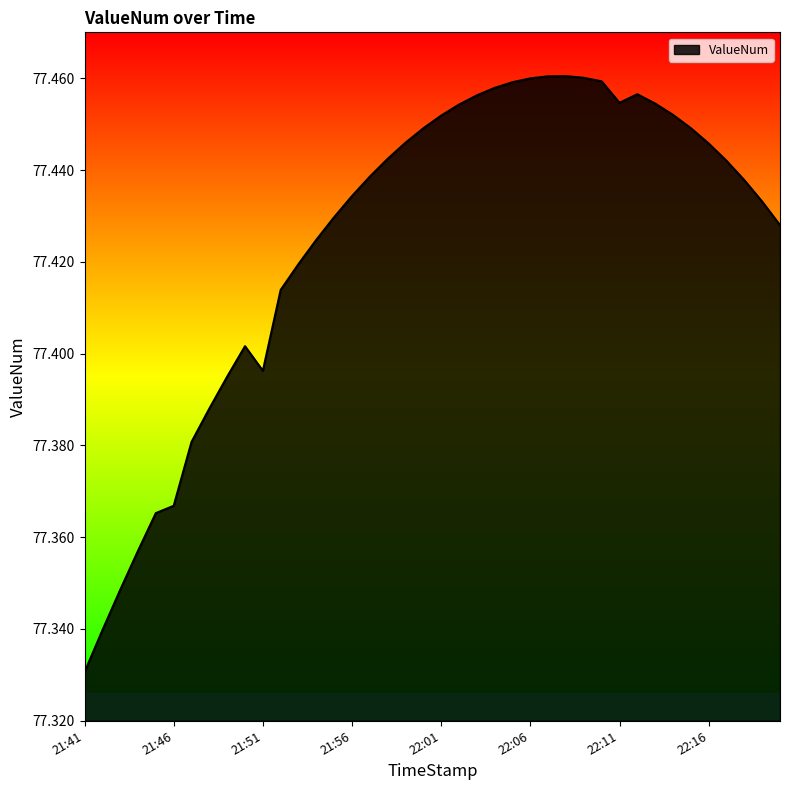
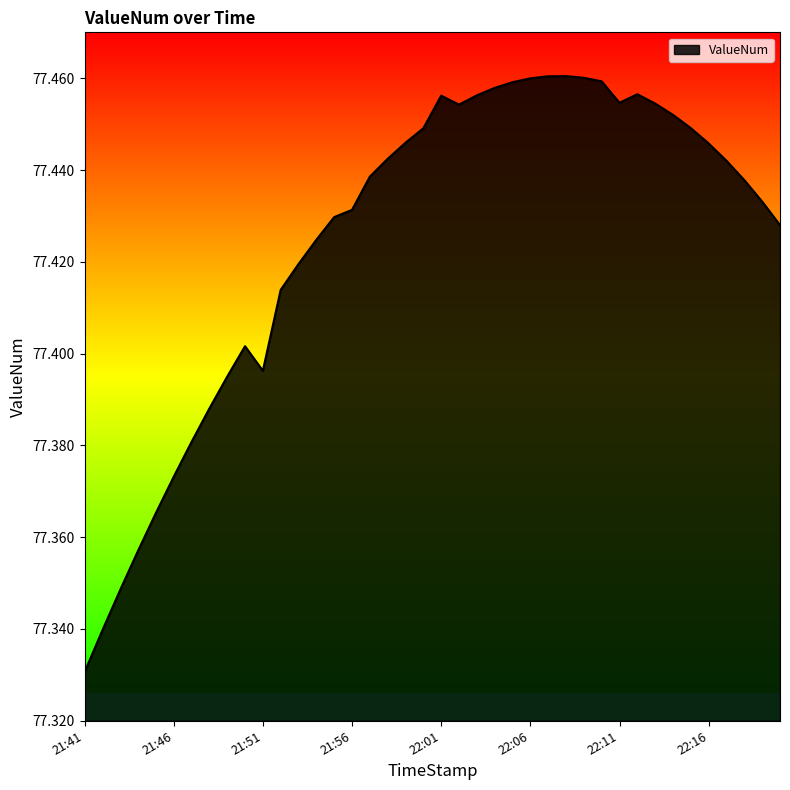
21:46: 77.367 -> 77.373
21:56: 77.434 -> 77.431
22:01: 77.452 -> 77.456
